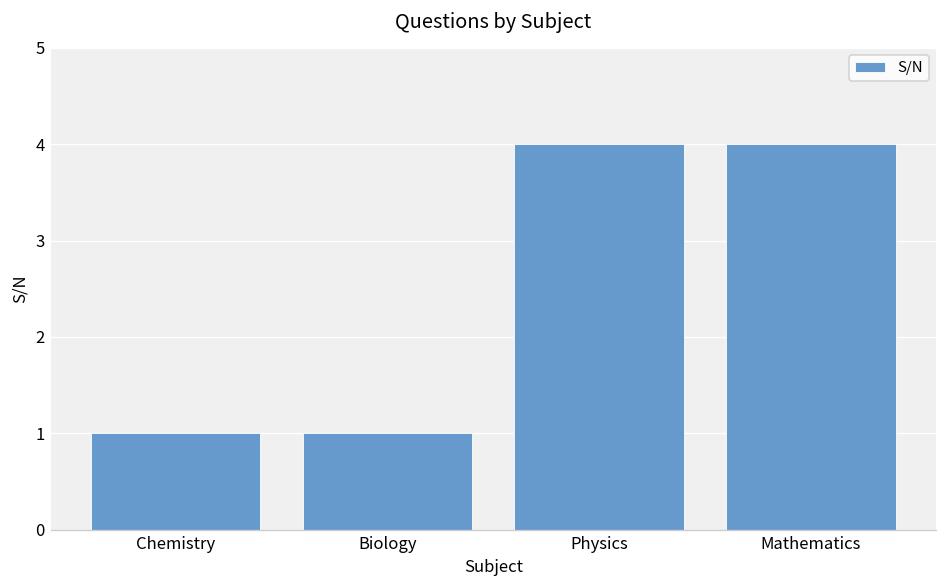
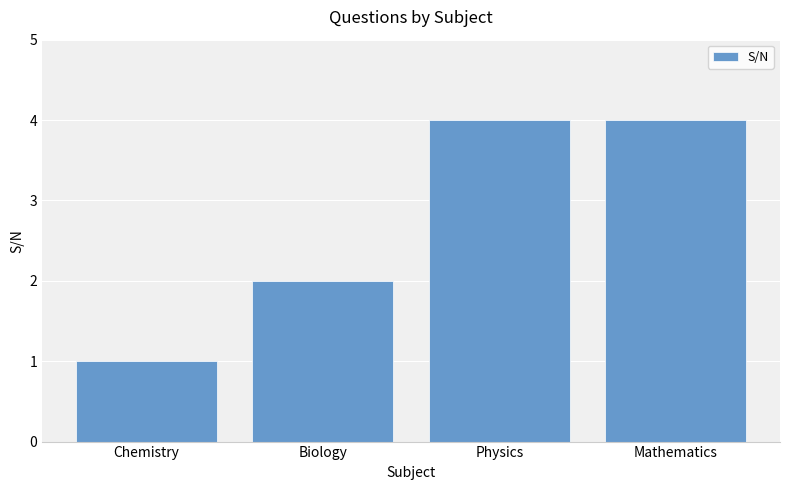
Biology: 1 -> 2
